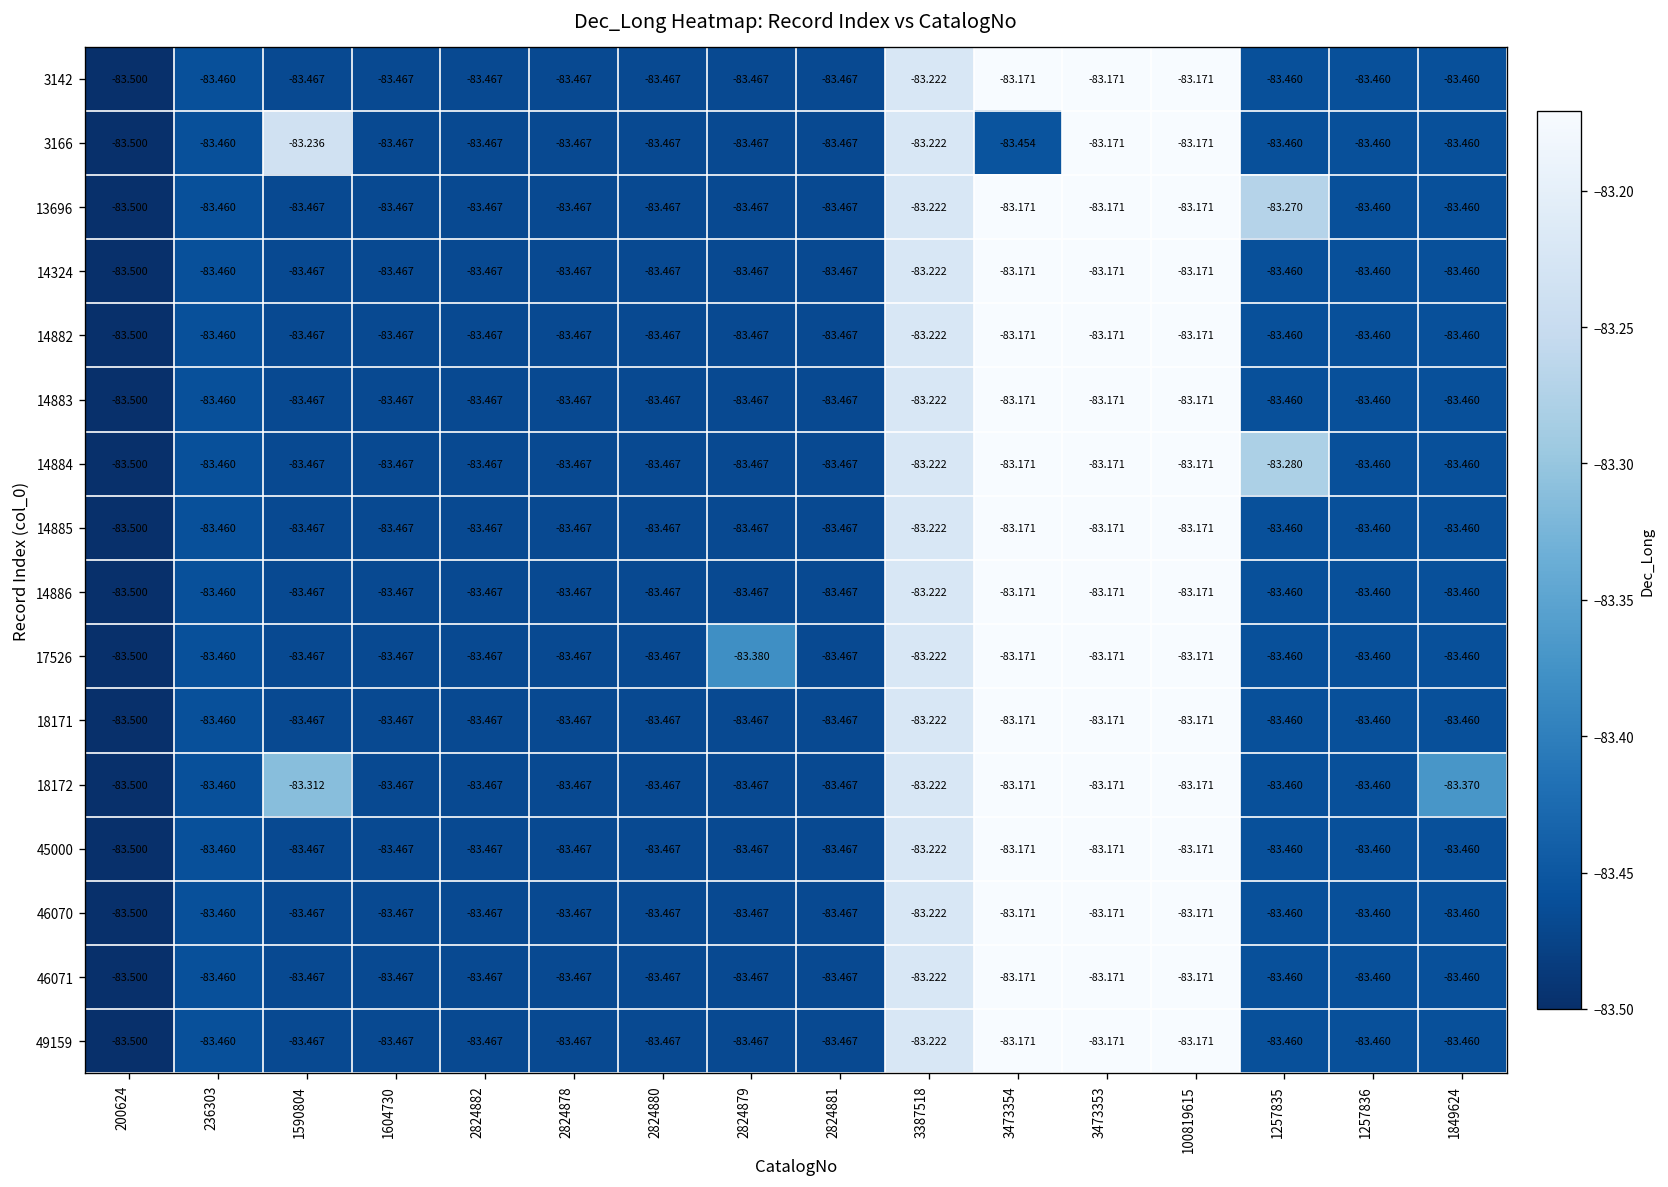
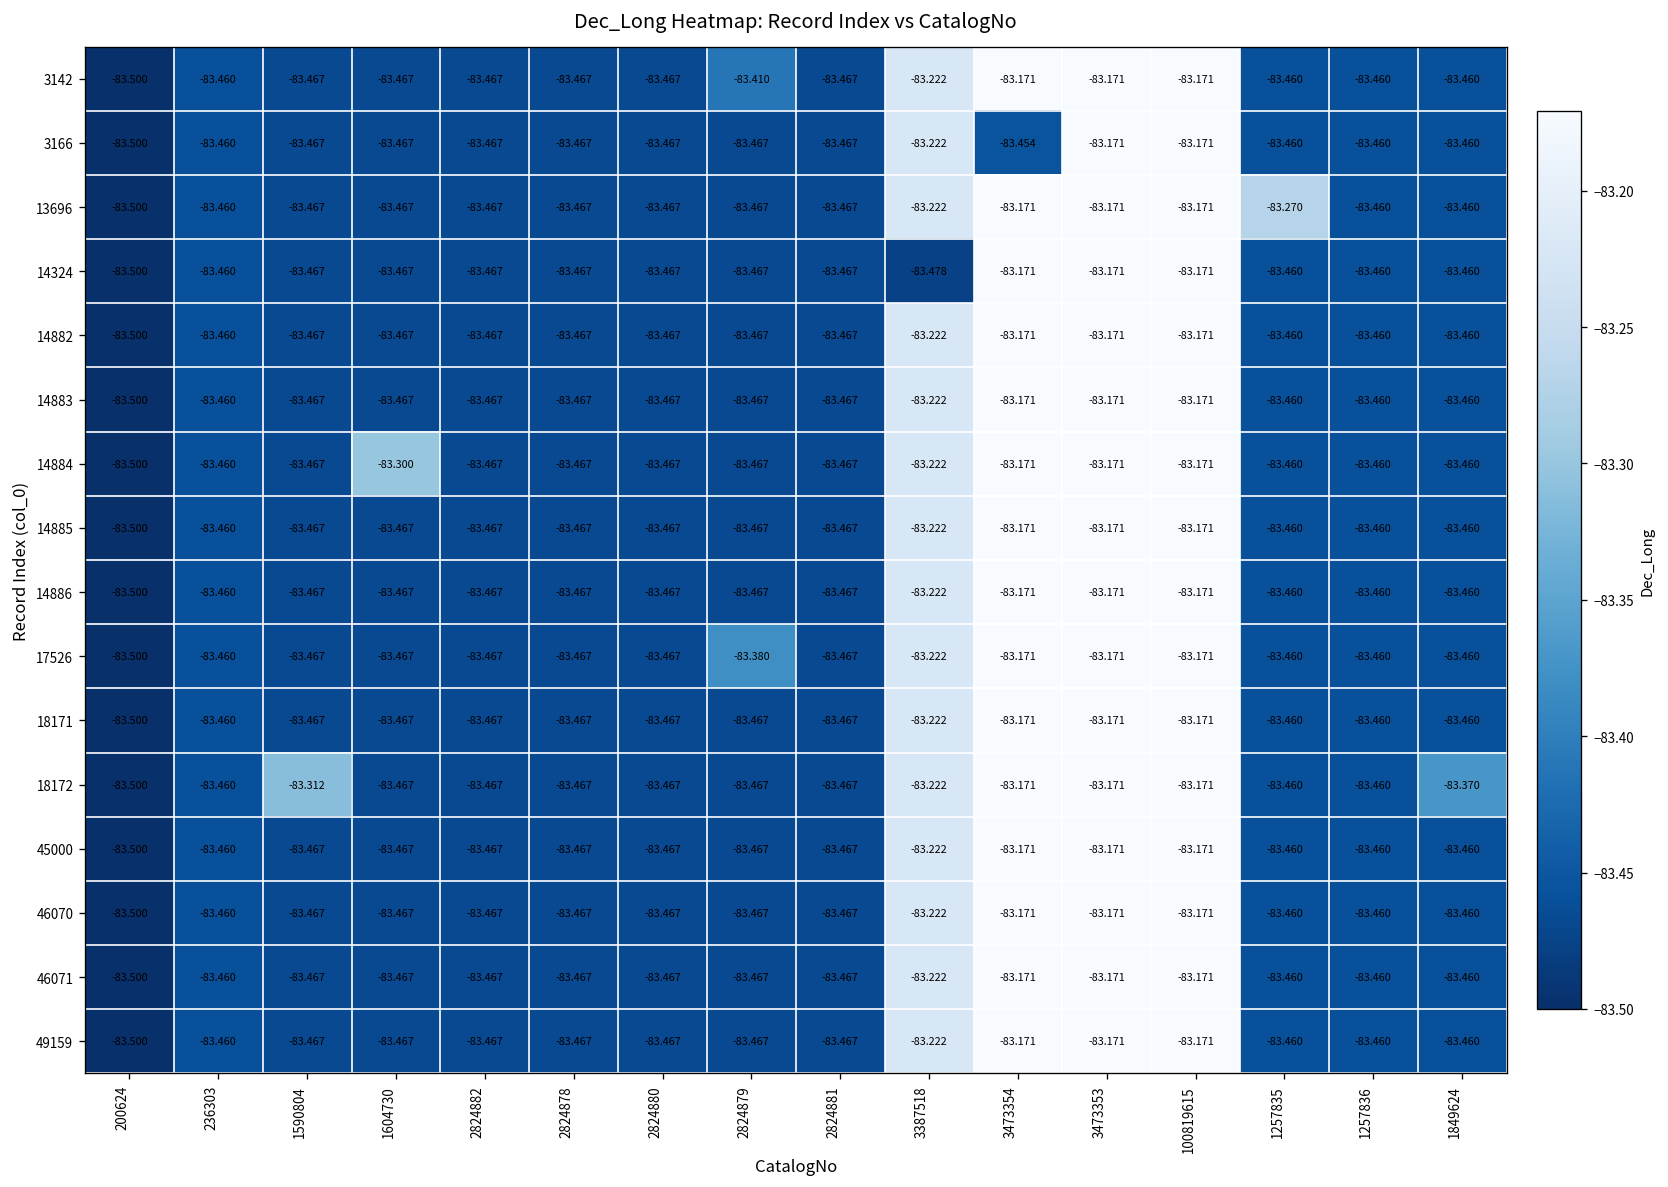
3142, 2824879: -83.467 -> -83.410
3166, 1590804: -83.236 -> -83.467
14324, 3387518: -83.222 -> -83.478
14884, 1604730: -83.467 -> -83.300
14884, 1257835: -83.280 -> -83.460
